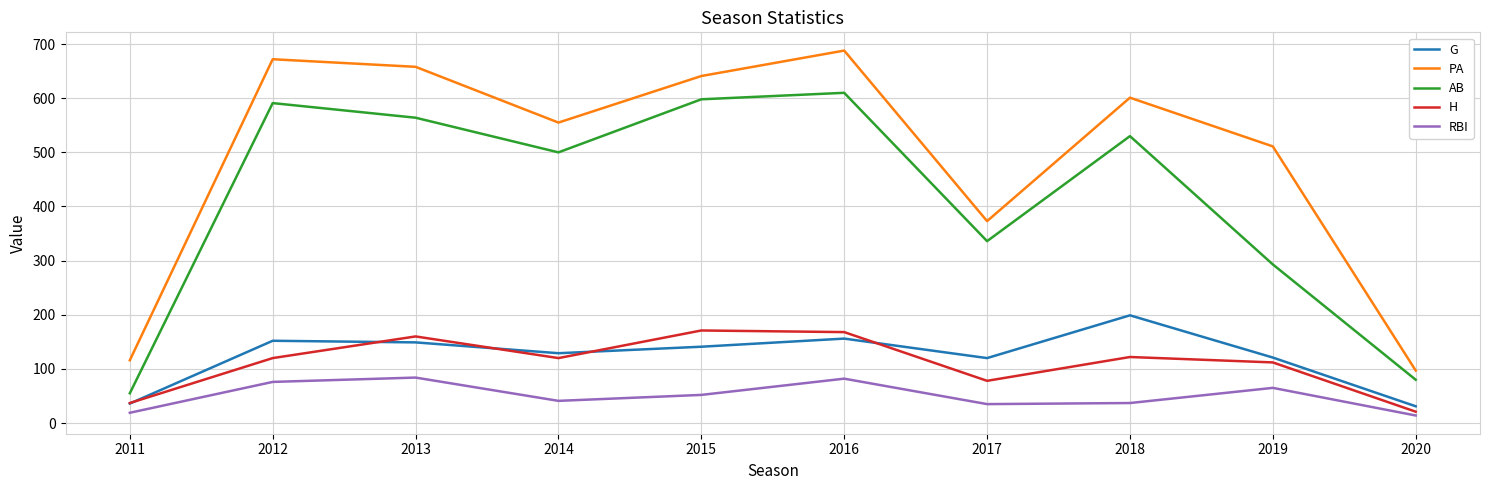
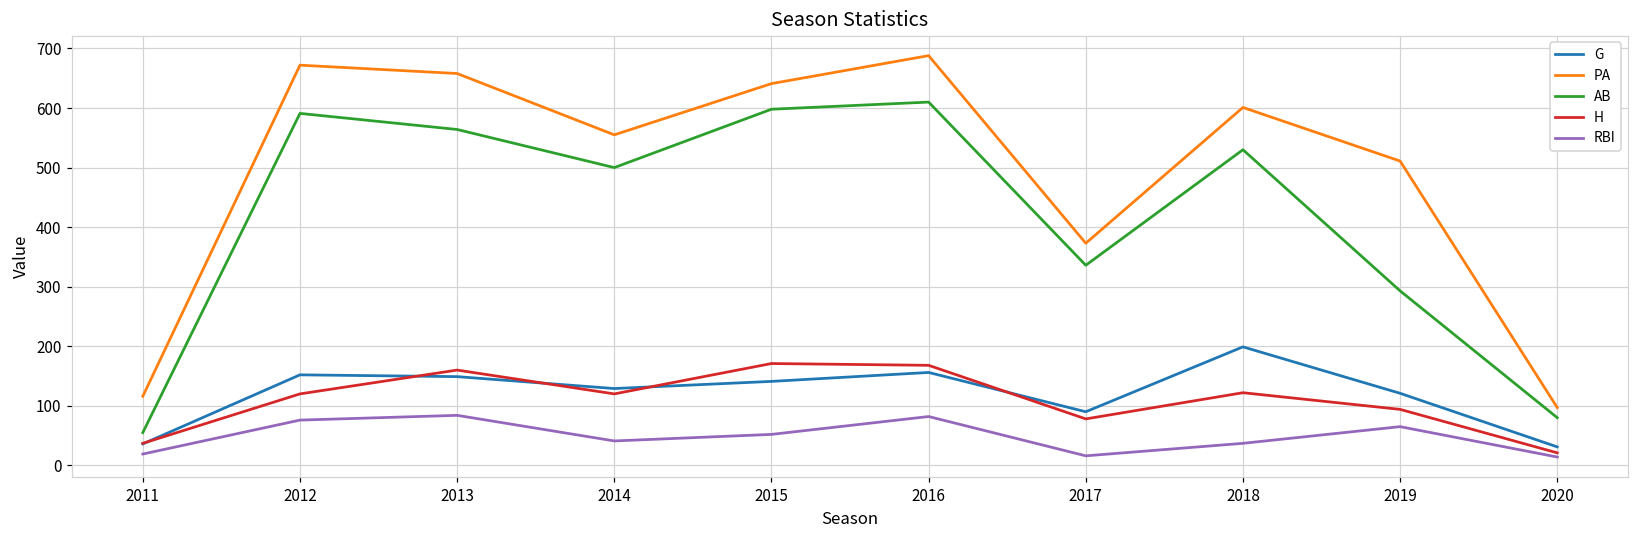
G, 2017: 120 -> 90
RBI, 2017: 40 -> 20
H, 2019: 110 -> 90
